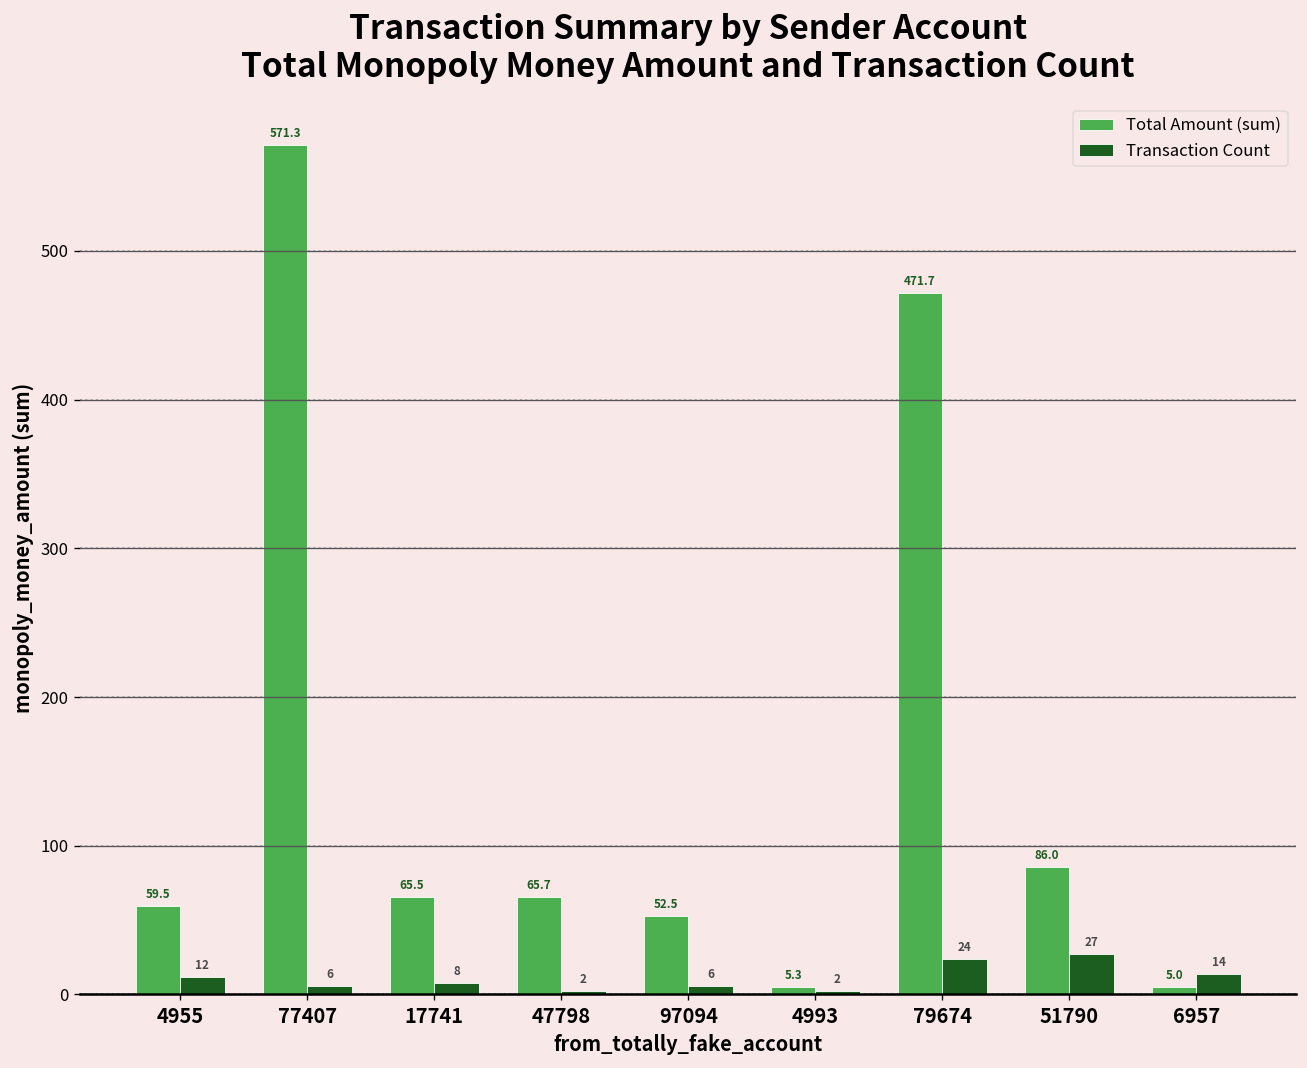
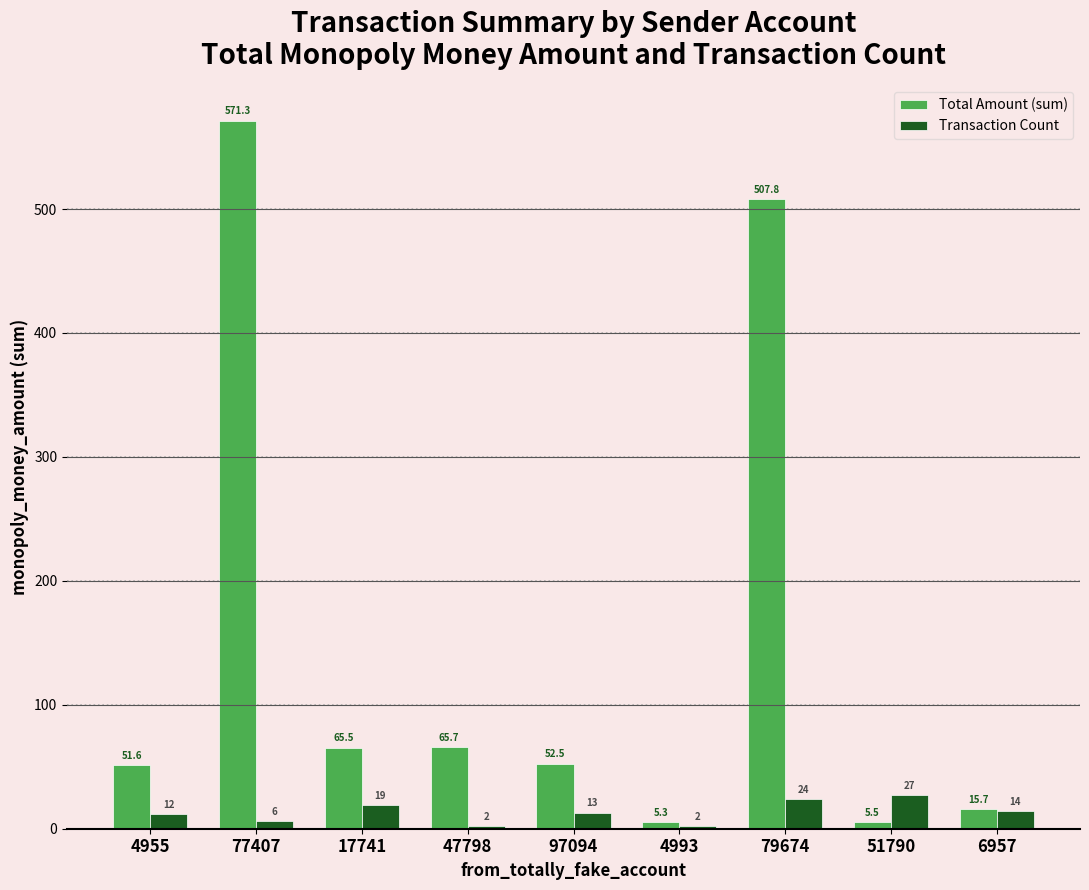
Total Amount (sum), 4955: 59.5 -> 51.6
Transaction Count, 17741: 8 -> 19
Transaction Count, 97094: 6 -> 13
Total Amount (sum), 79674: 471.7 -> 507.8
Total Amount (sum), 51790: 86.0 -> 5.5
Total Amount (sum), 6957: 5.0 -> 15.7
